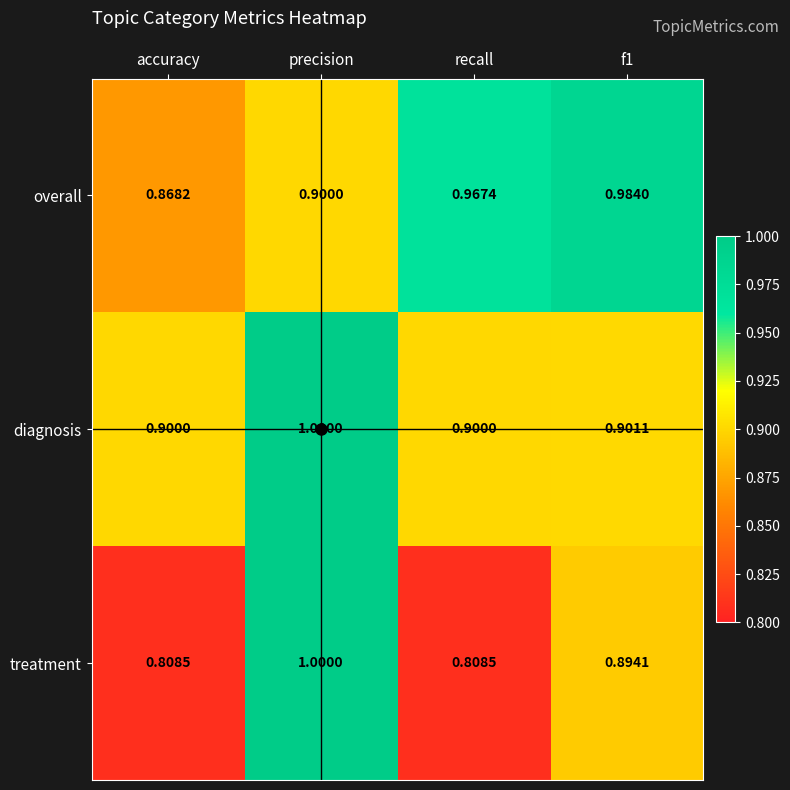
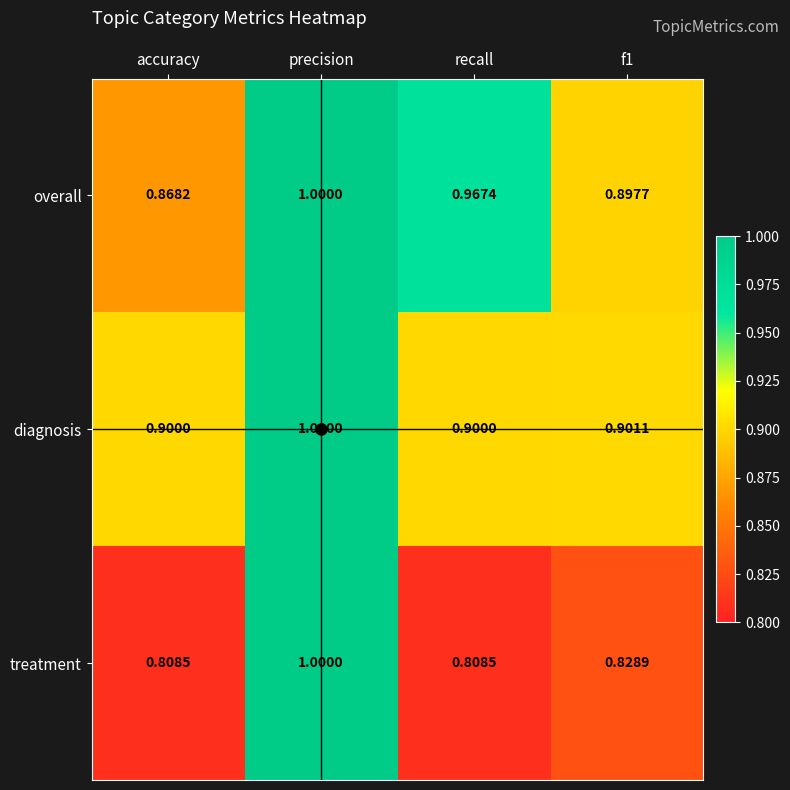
overall, precision: 0.9000 -> 1.0000
overall, f1: 0.9840 -> 0.8977
treatment, f1: 0.8941 -> 0.8289
